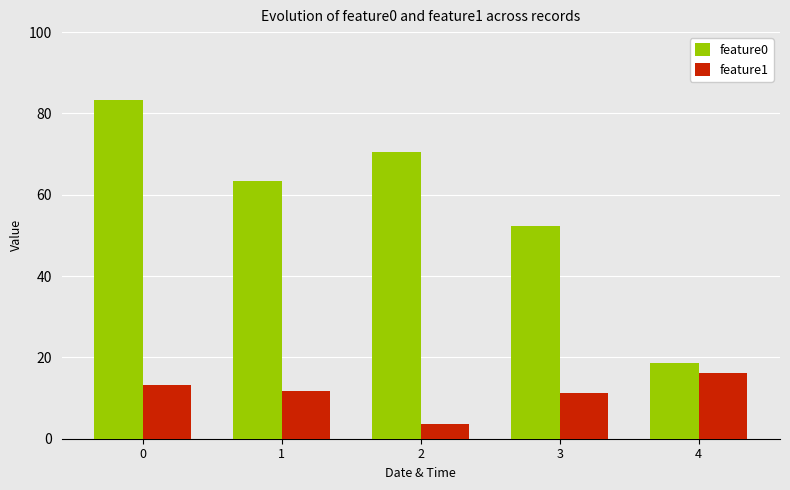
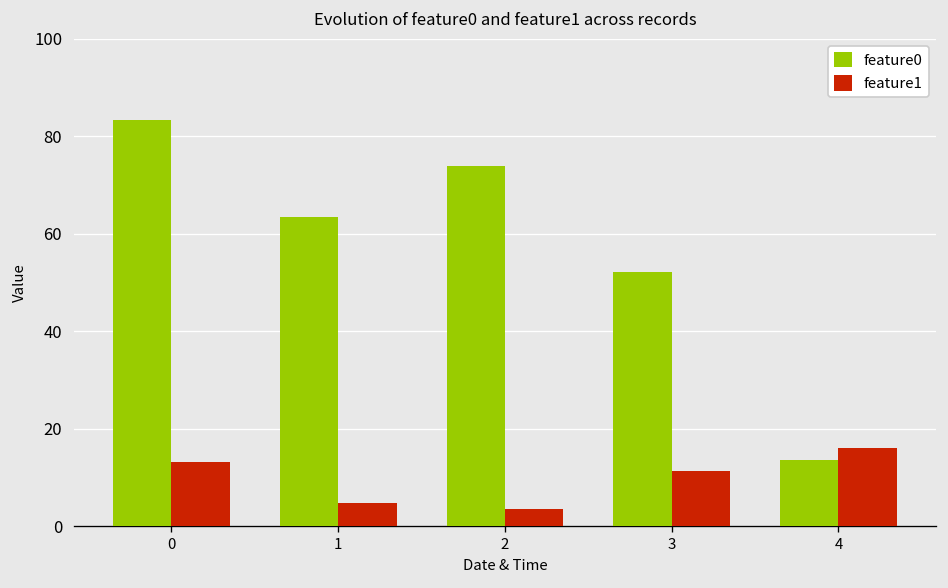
feature1, 1: 12 -> 5
feature0, 2: 70 -> 74
feature0, 4: 19 -> 14
